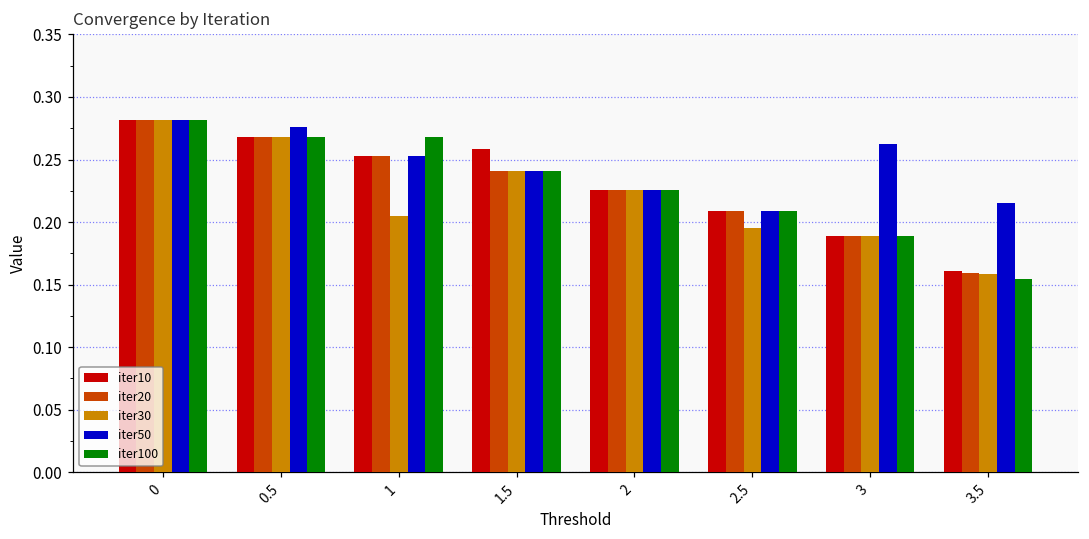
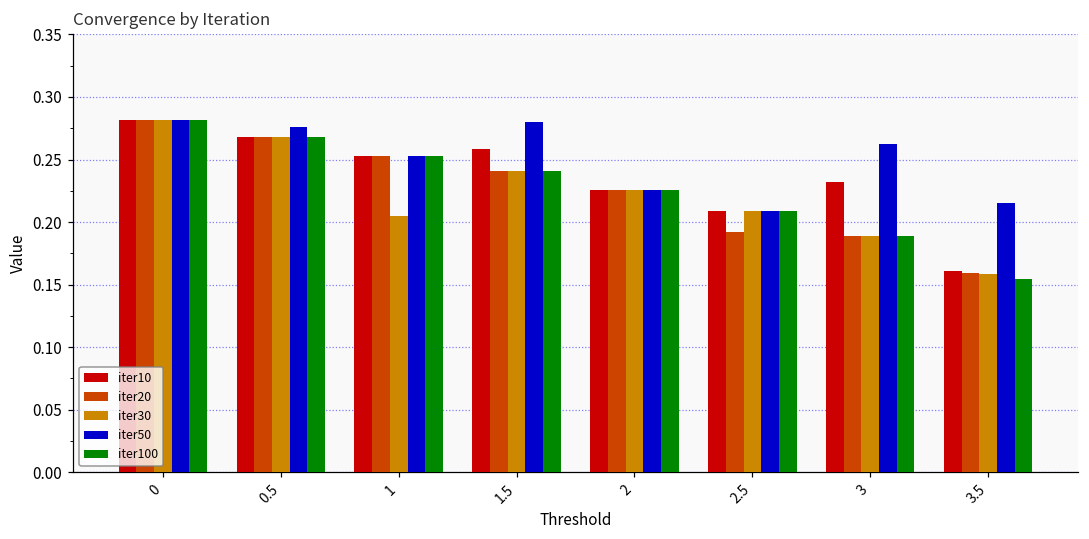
iter100, 1: 0.268 -> 0.253
iter50, 1.5: 0.241 -> 0.280
iter20, 2.5: 0.209 -> 0.192
iter30, 2.5: 0.195 -> 0.209
iter10, 3: 0.189 -> 0.232
